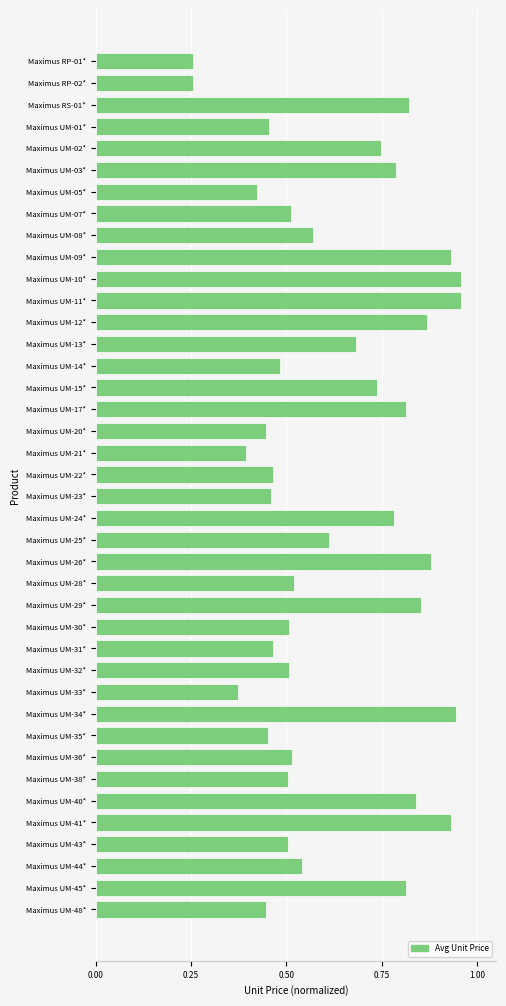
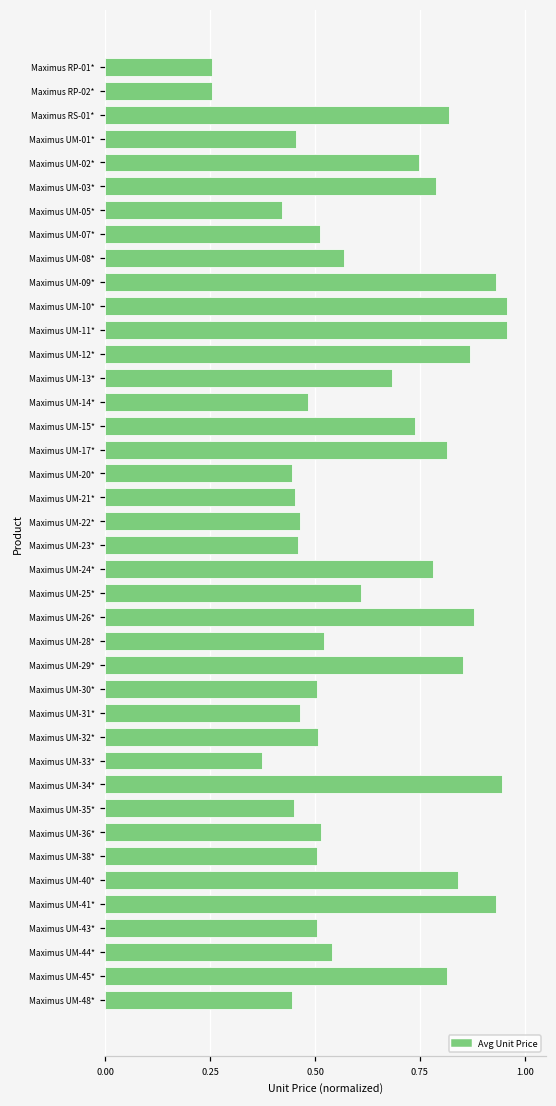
Maximus UM-21*: 0.39 -> 0.45
